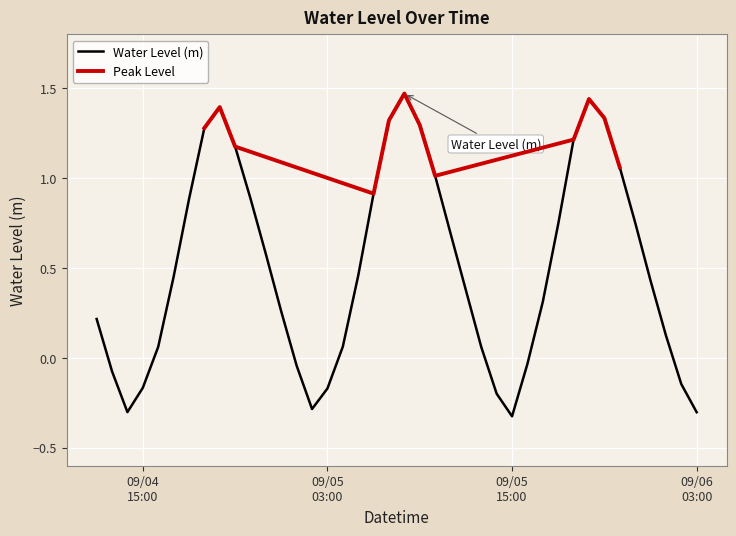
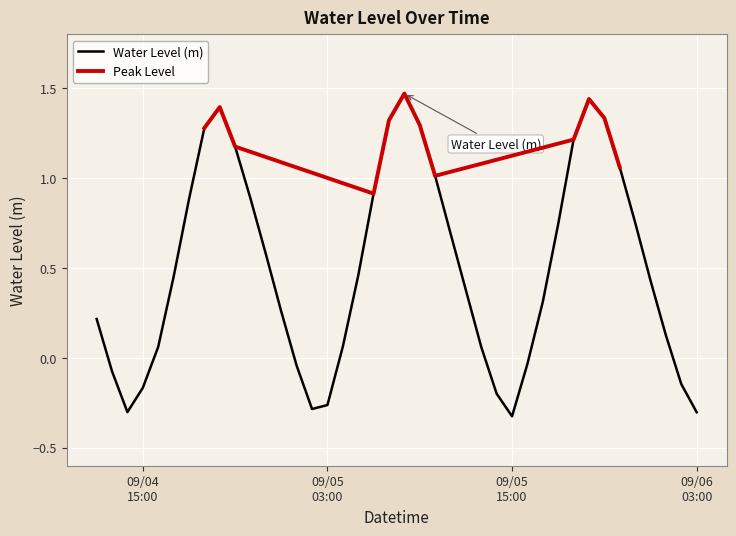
Water Level (m), 09/05 03:00: -0.17 -> -0.26
